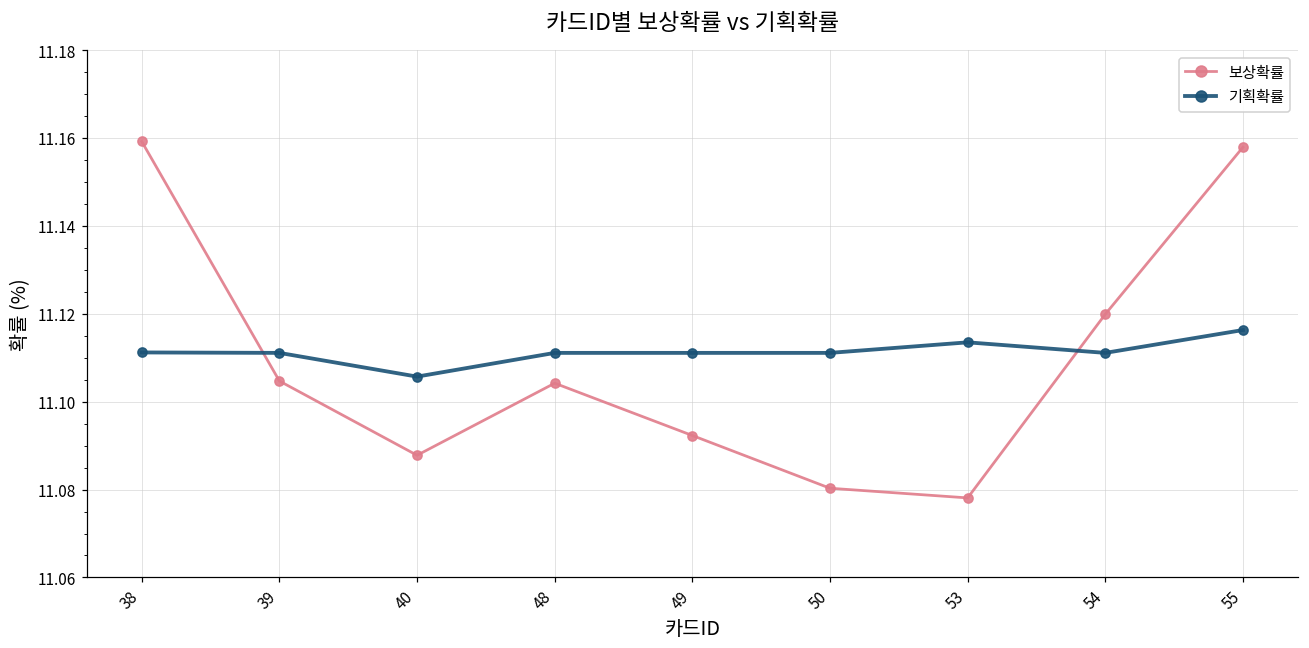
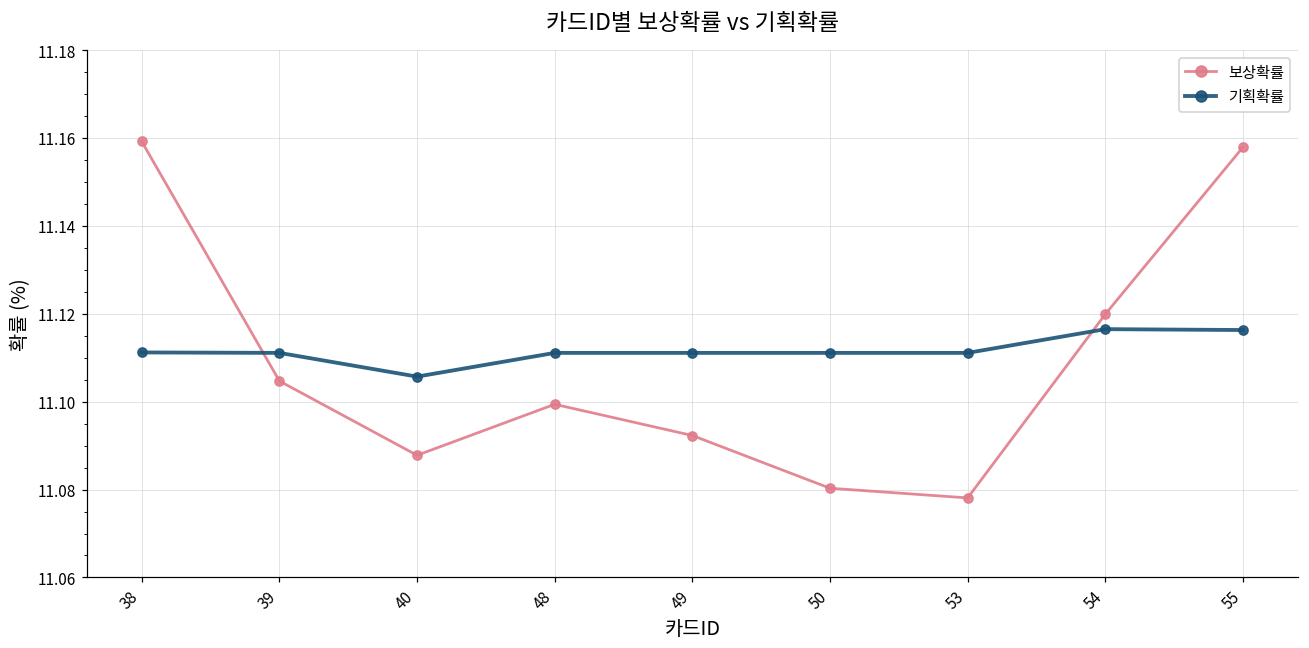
보상확률, 48: 11.104 -> 11.099
기획확률, 53: 11.114 -> 11.111
기획확률, 54: 11.111 -> 11.117
